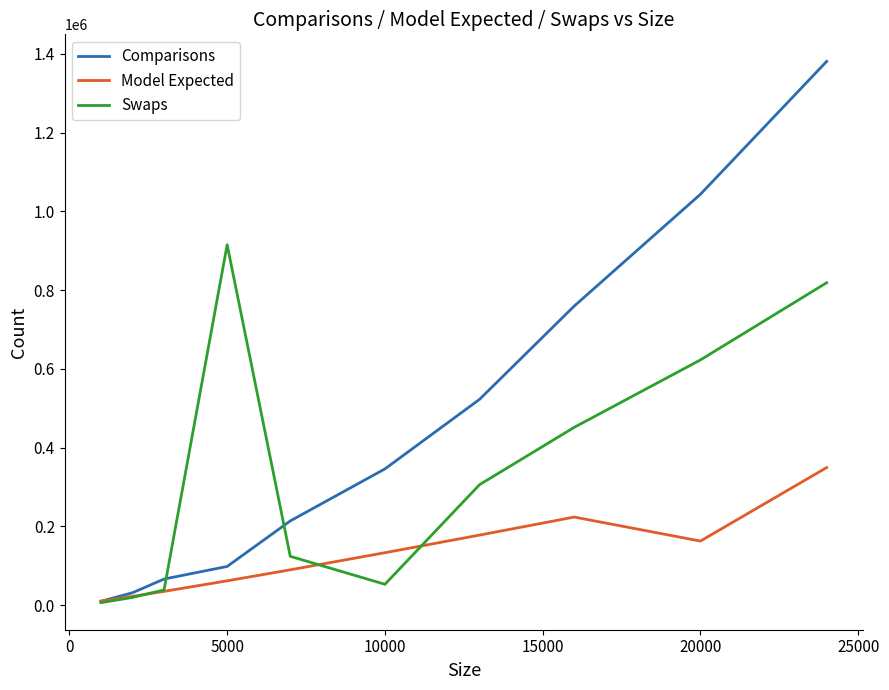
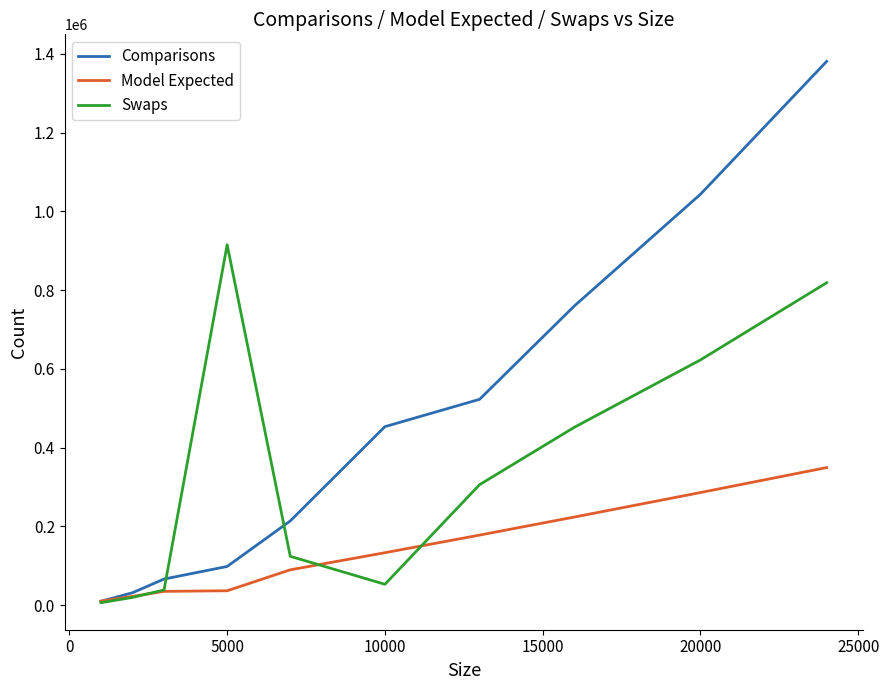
Model Expected, 5000: 60000 -> 40000
Comparisons, 10000: 350000 -> 450000
Model Expected, 20000: 160000 -> 290000
